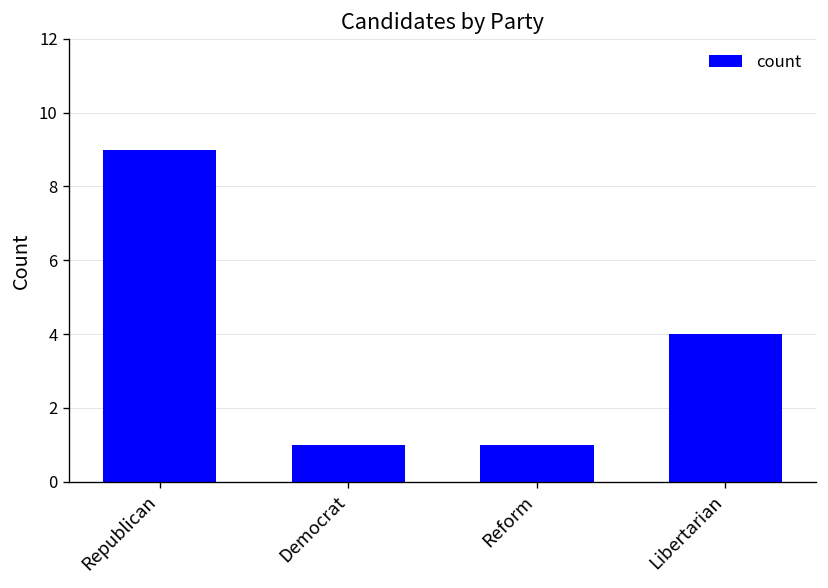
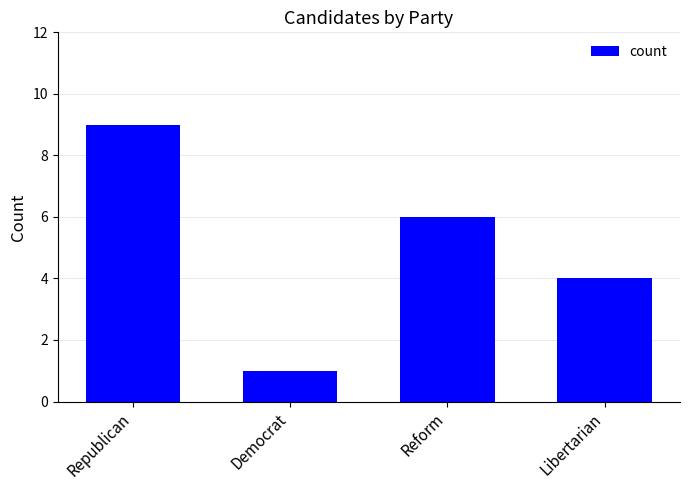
Reform: 1 -> 6
